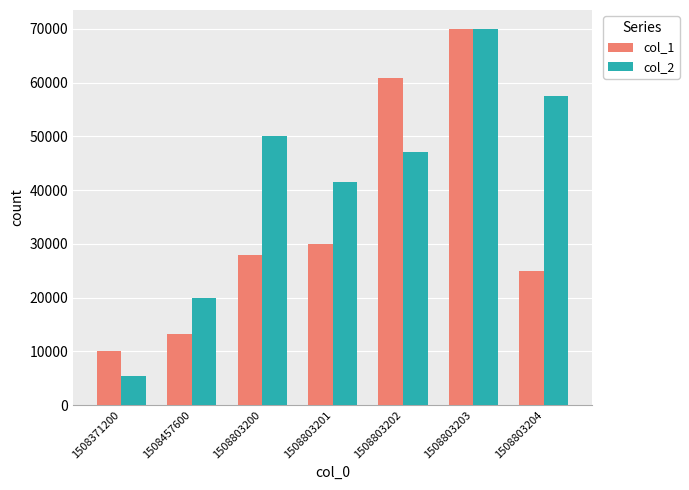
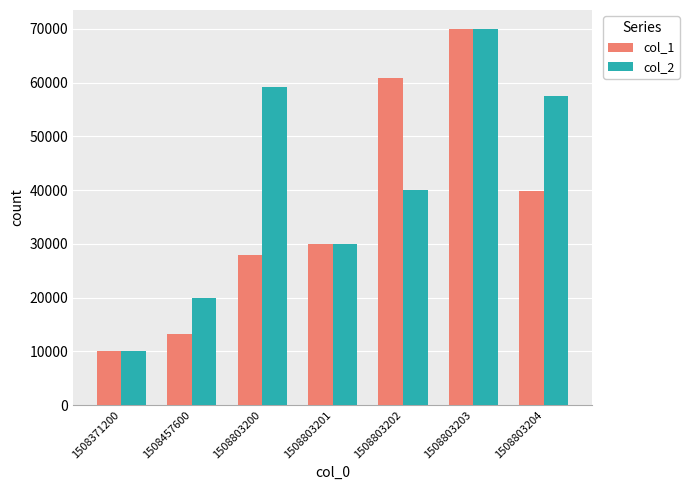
col_2, 1508371200: 5000 -> 10000
col_2, 1508803200: 50000 -> 59000
col_2, 1508803201: 41000 -> 30000
col_2, 1508803202: 47000 -> 40000
col_1, 1508803204: 25000 -> 40000
